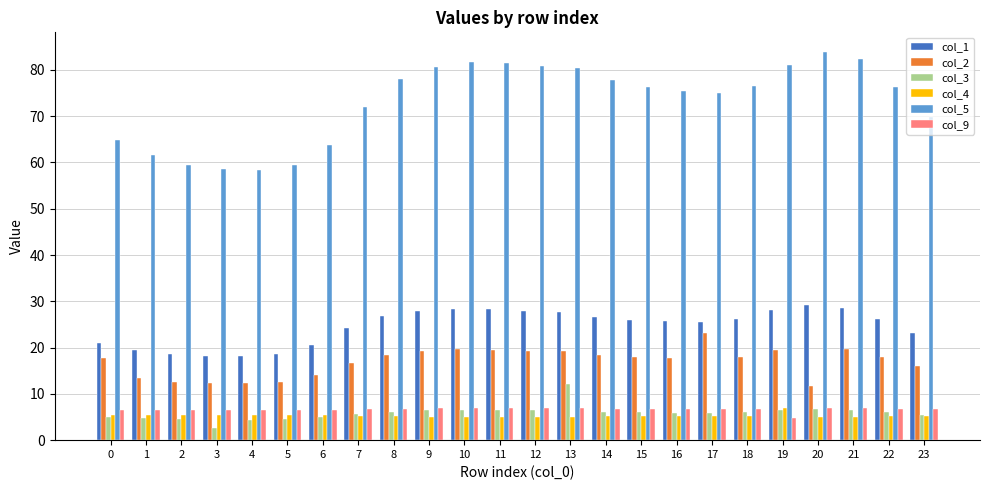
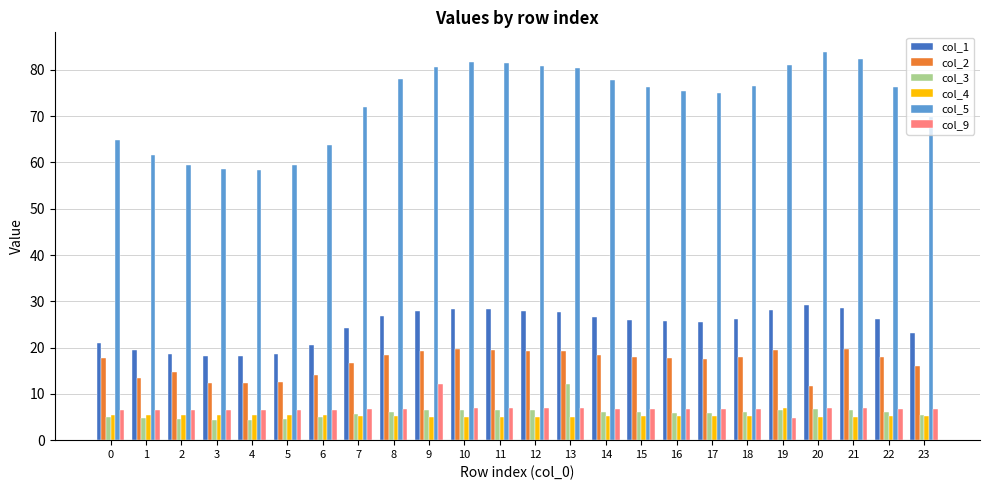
col_2, 2: 13 -> 15
col_3, 3: 3 -> 4
col_9, 9: 7 -> 12
col_2, 17: 23 -> 18
